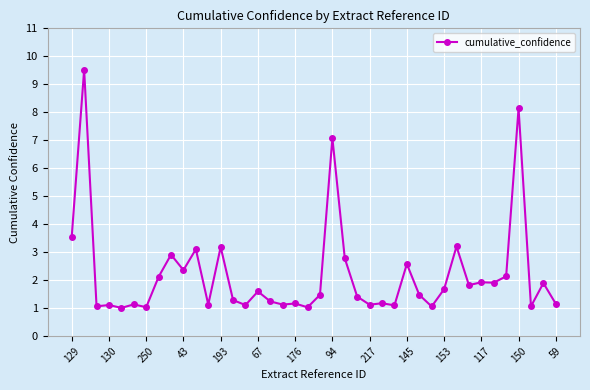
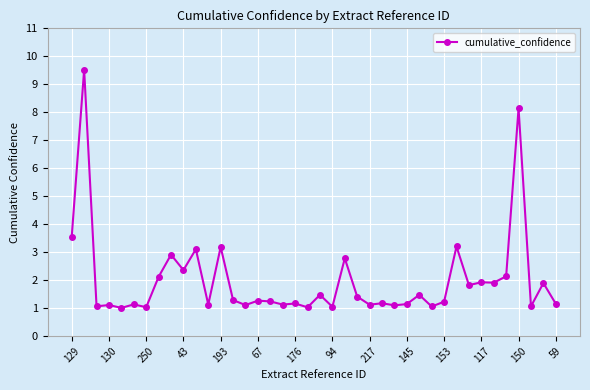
67: 1.6 -> 1.3
94: 7.1 -> 1.0
145: 2.6 -> 1.1
153: 1.7 -> 1.2
